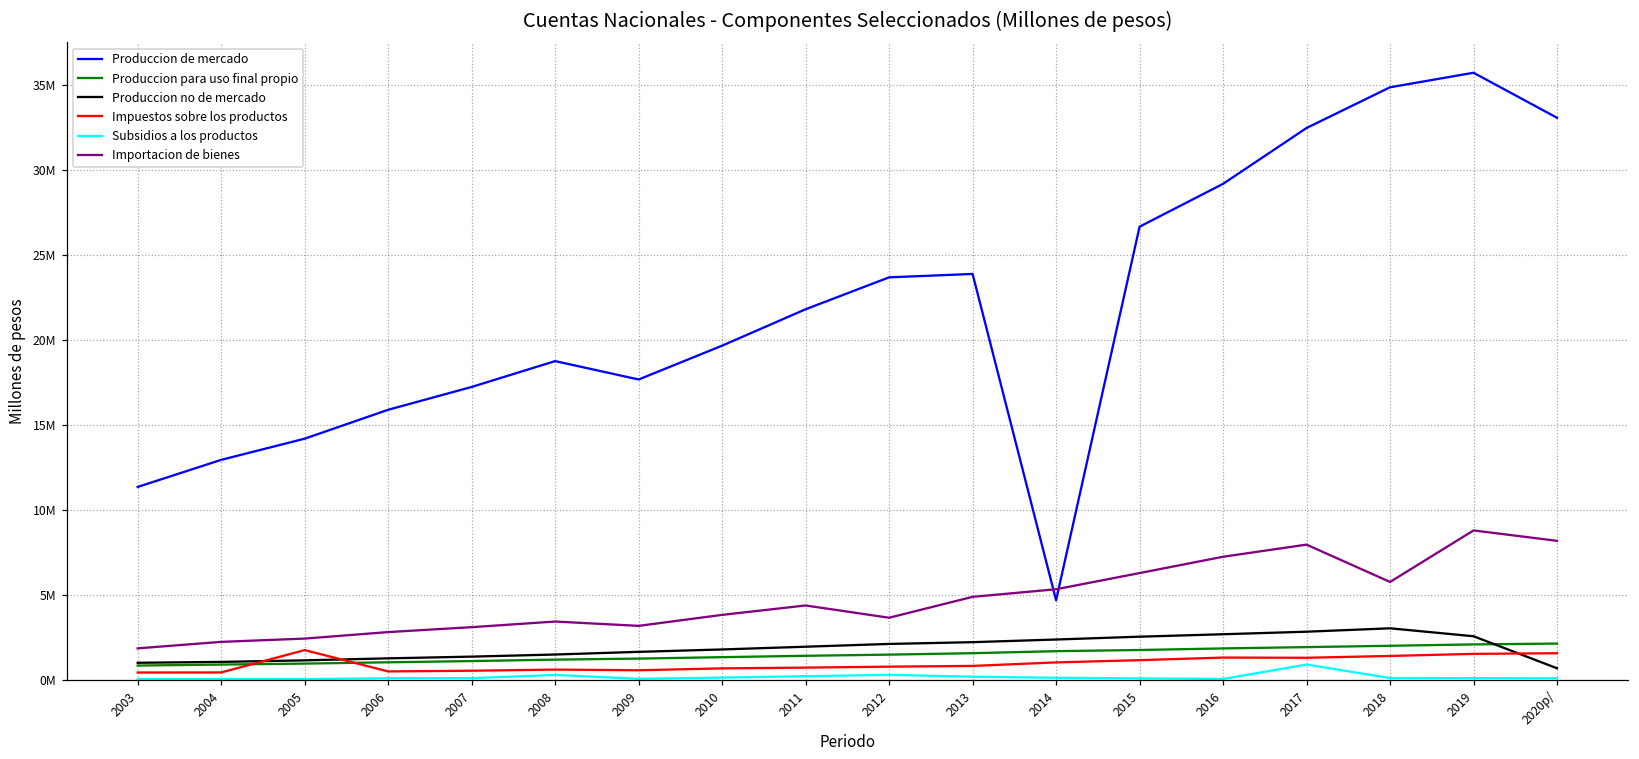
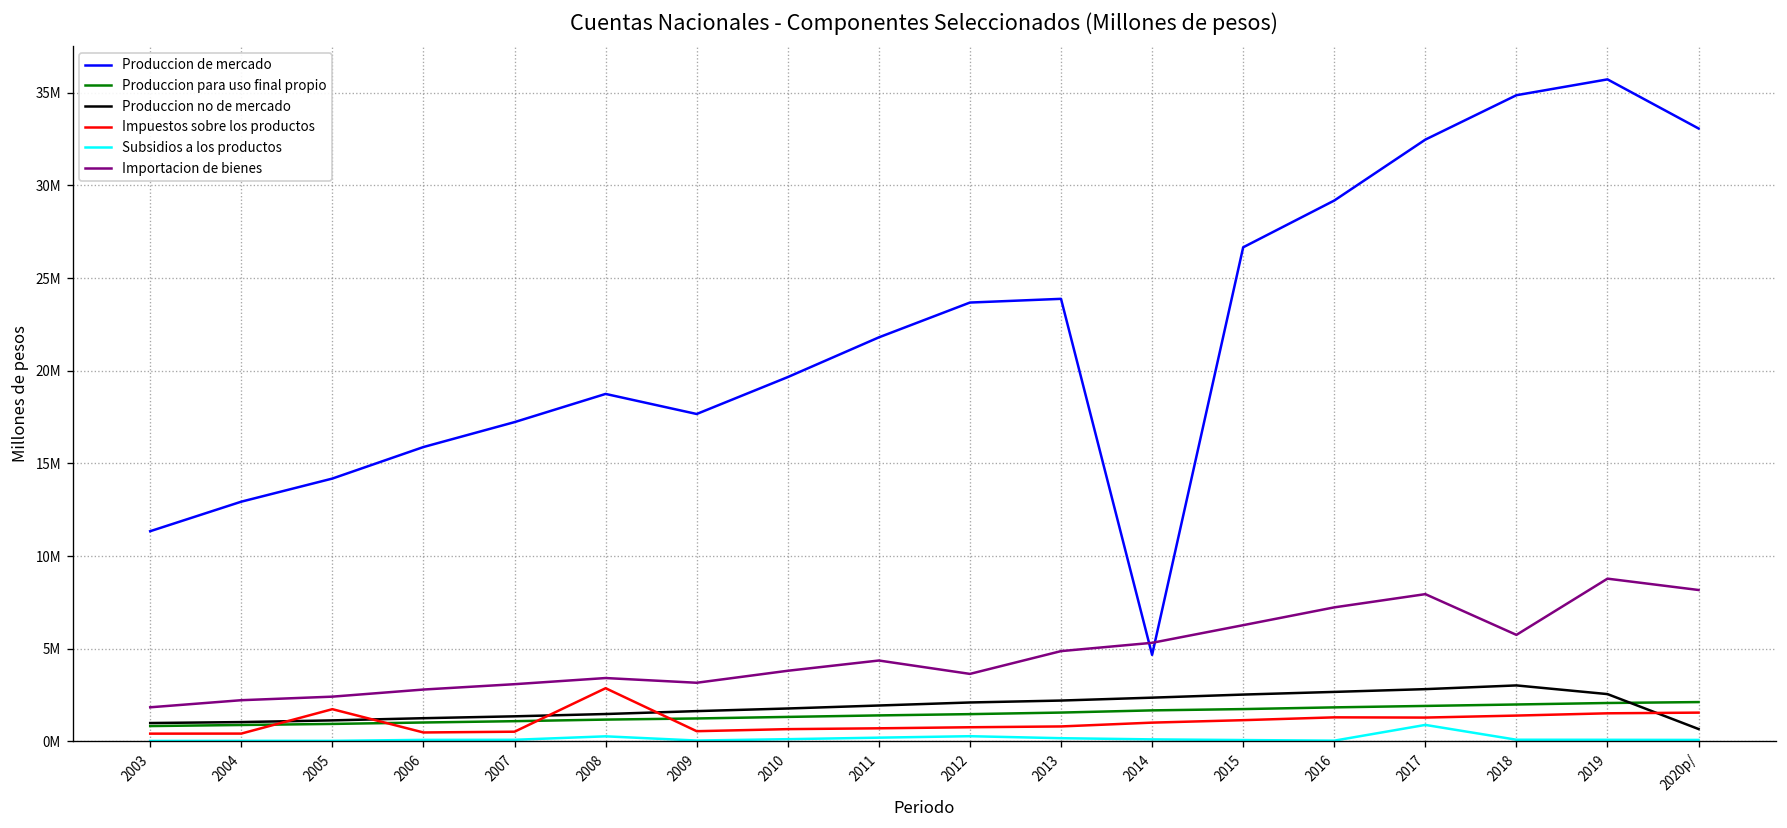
Impuestos sobre los productos, 2008: 600000 -> 2900000
